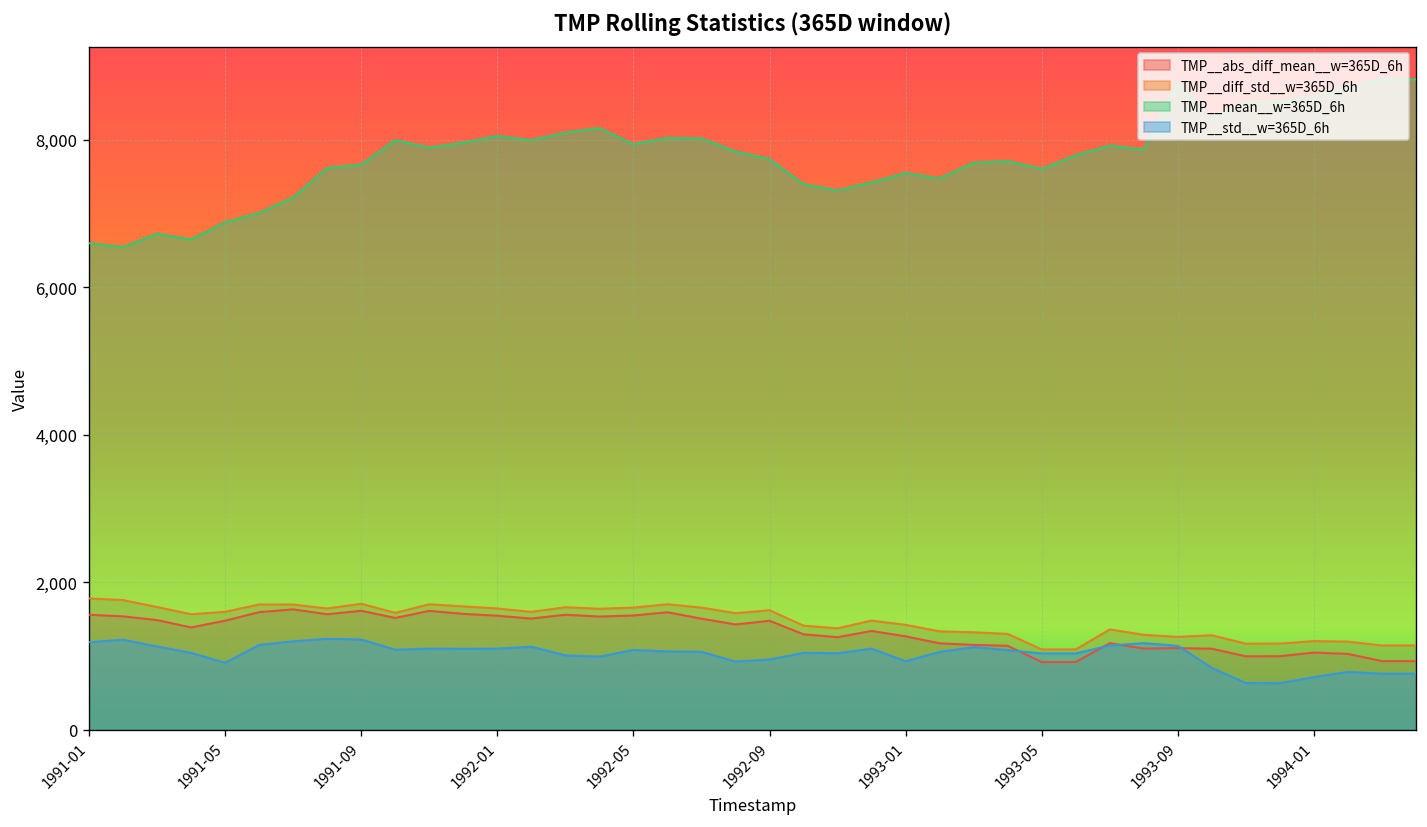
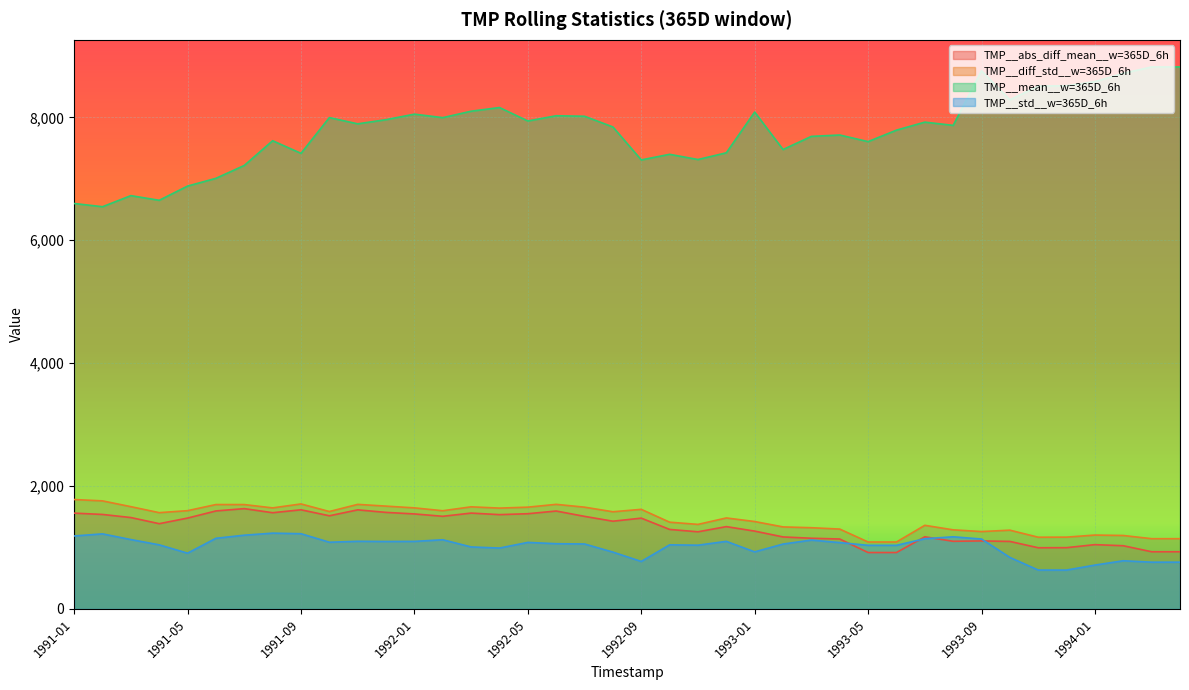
TMP__mean__w=365D_6h, 1991-09: 7,700 -> 7,400
TMP__mean__w=365D_6h, 1992-09: 7,700 -> 7,300
TMP__std__w=365D_6h, 1992-09: 1,000 -> 800
TMP__mean__w=365D_6h, 1993-01: 7,600 -> 8,100
